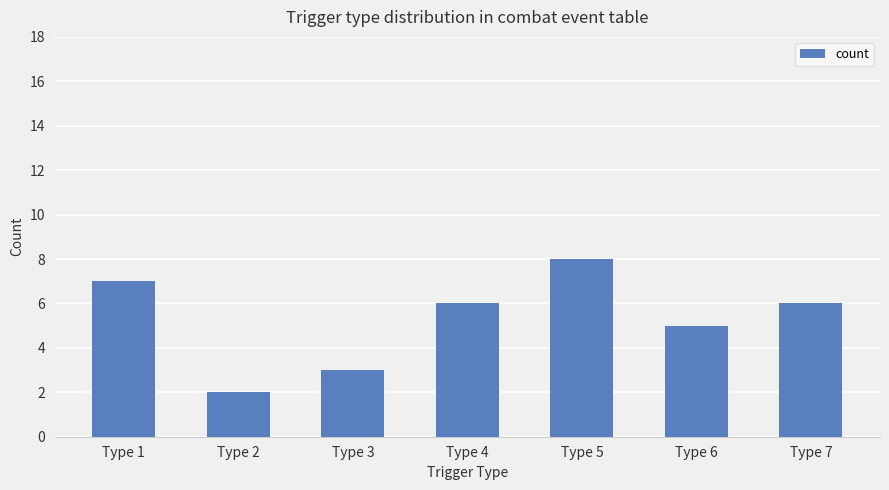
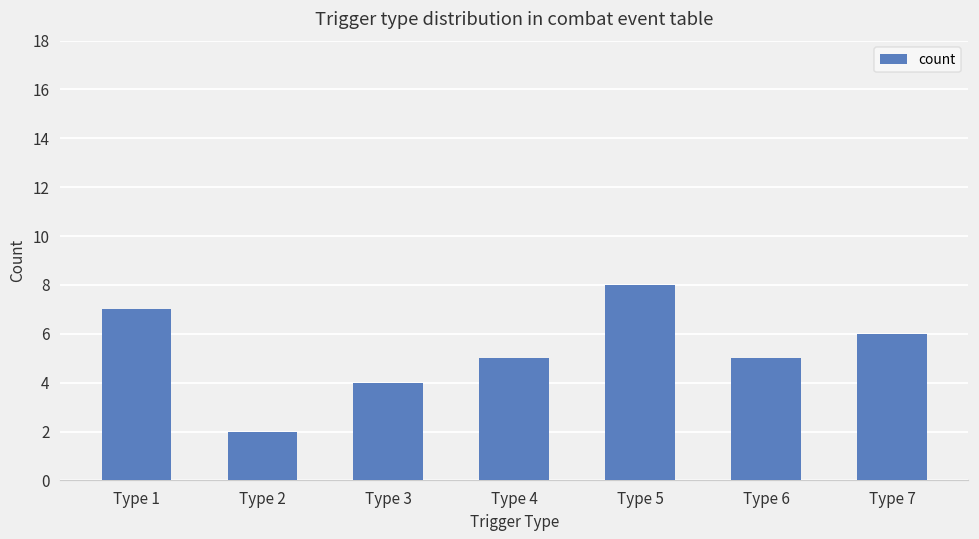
Type 3: 3 -> 4
Type 4: 6 -> 5
